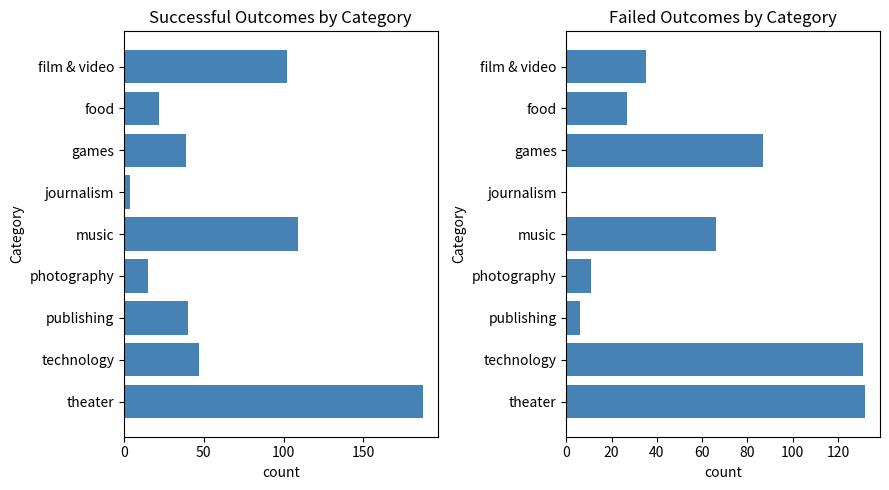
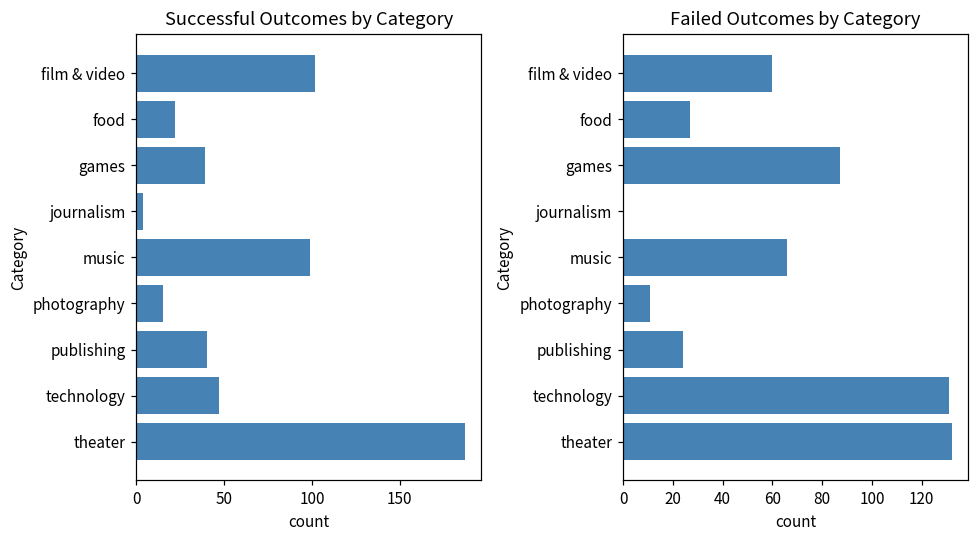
Successful Outcomes by Category, music: 109 -> 99
Failed Outcomes by Category, film & video: 35 -> 60
Failed Outcomes by Category, publishing: 6 -> 24
